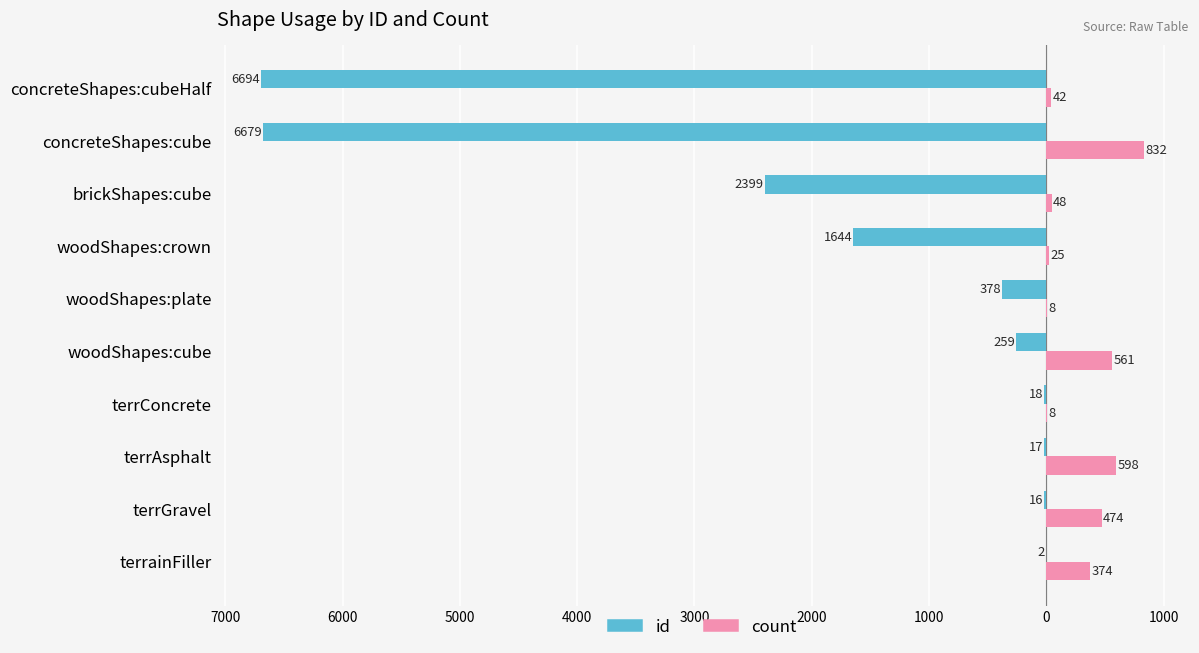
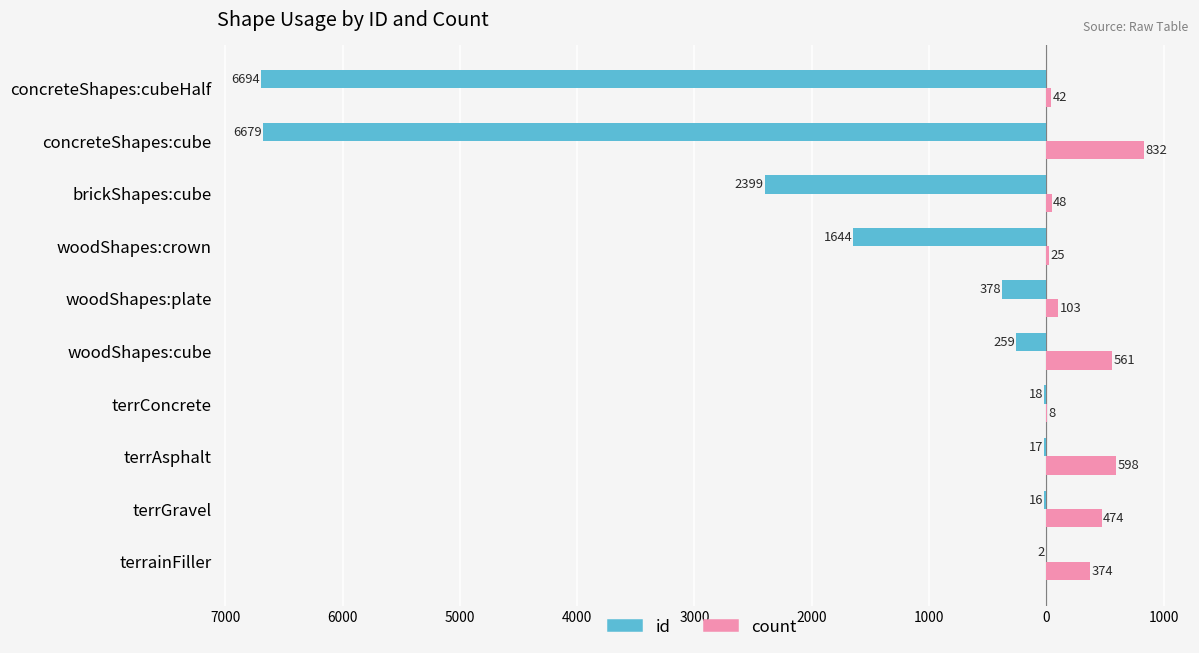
count, woodShapes:plate: 8 -> 103
